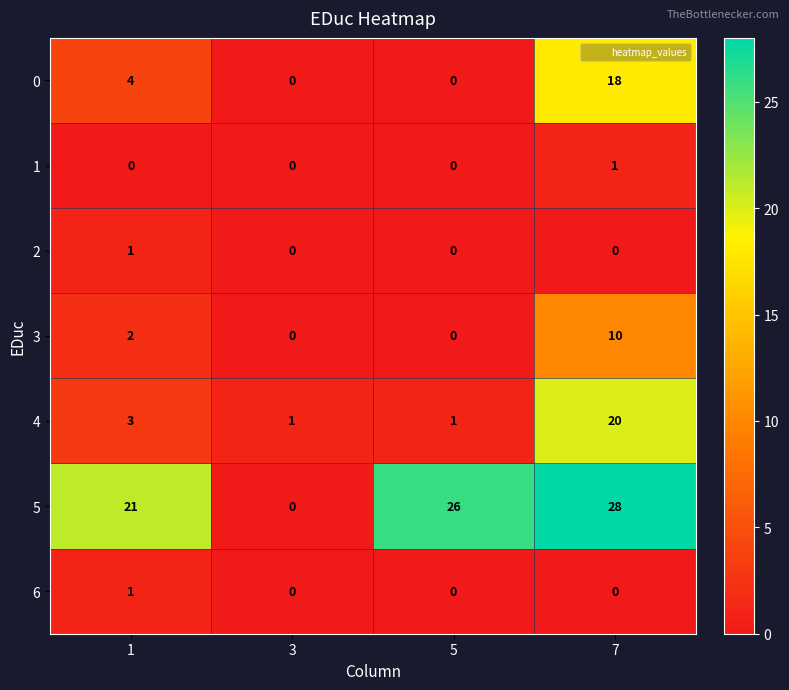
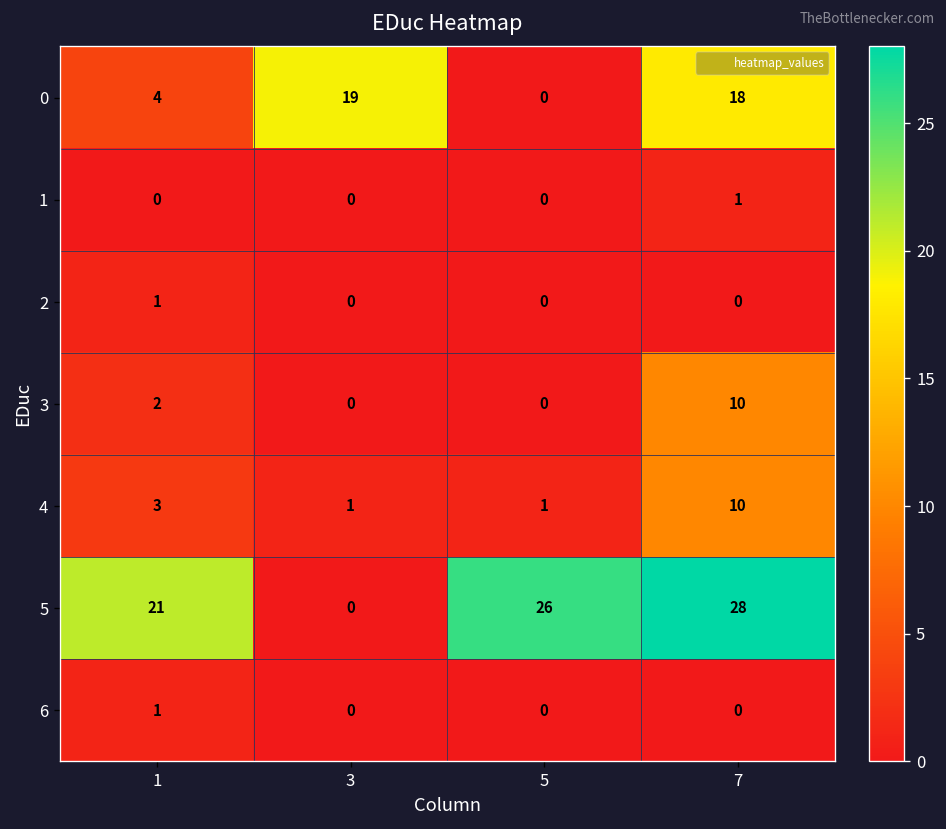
0, 3: 0 -> 19
4, 7: 20 -> 10
